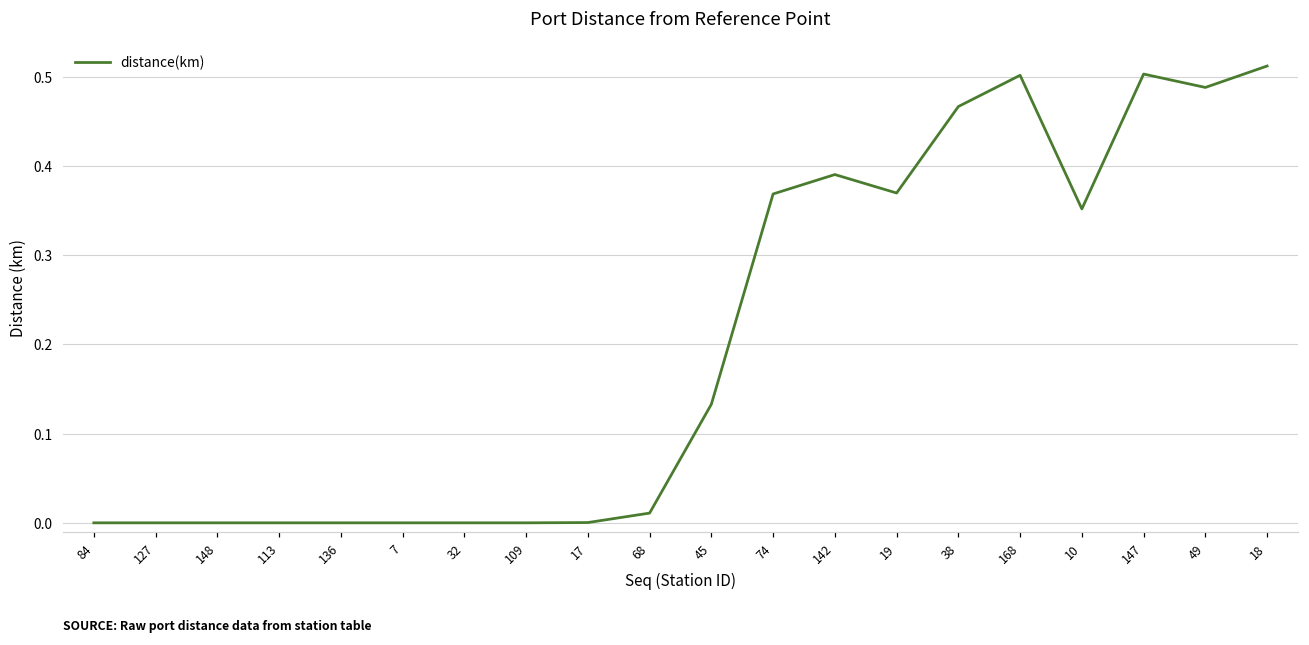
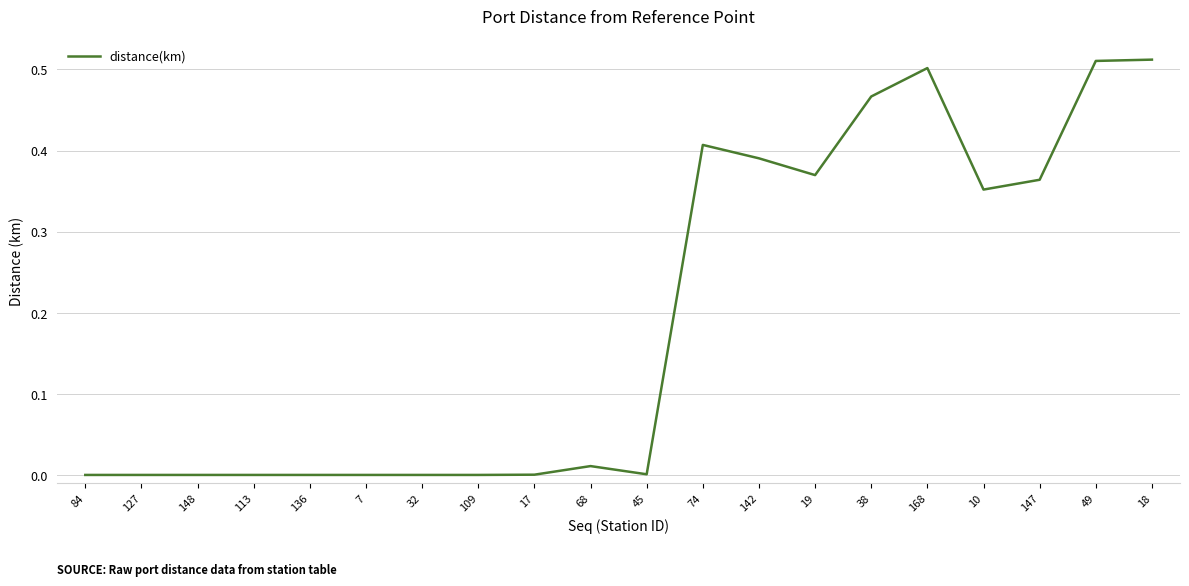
45: 0.13 -> 0.00
74: 0.37 -> 0.41
147: 0.50 -> 0.36
49: 0.49 -> 0.51
